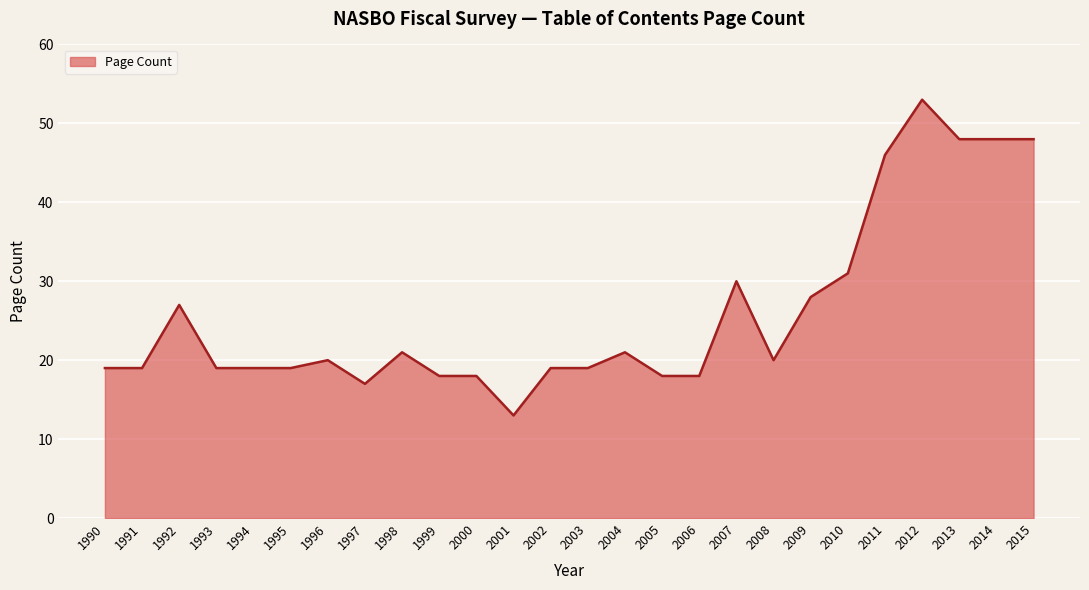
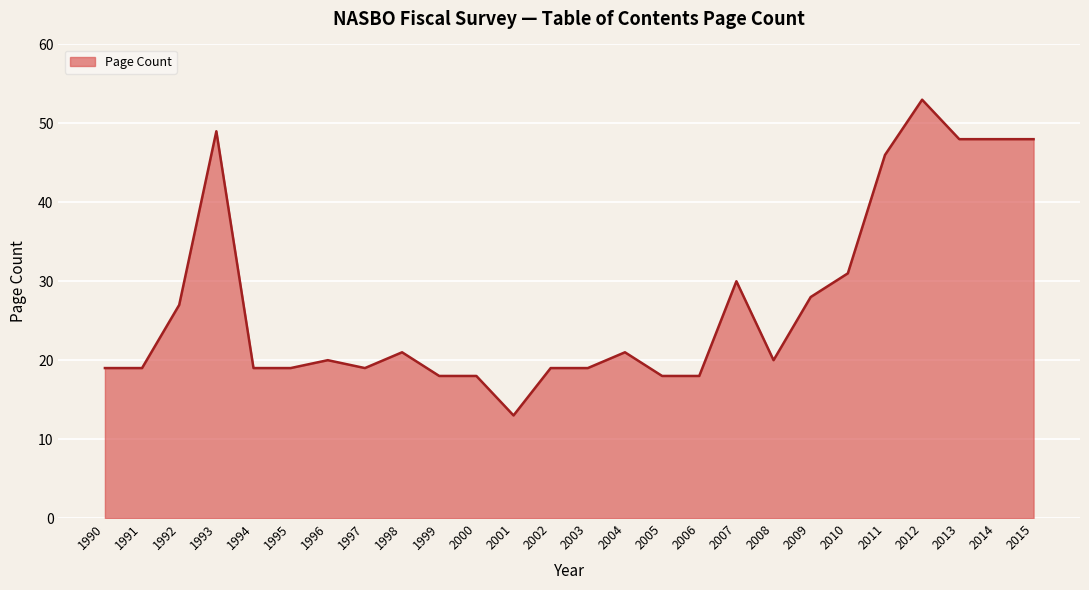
1993: 19 -> 49
1997: 17 -> 19
